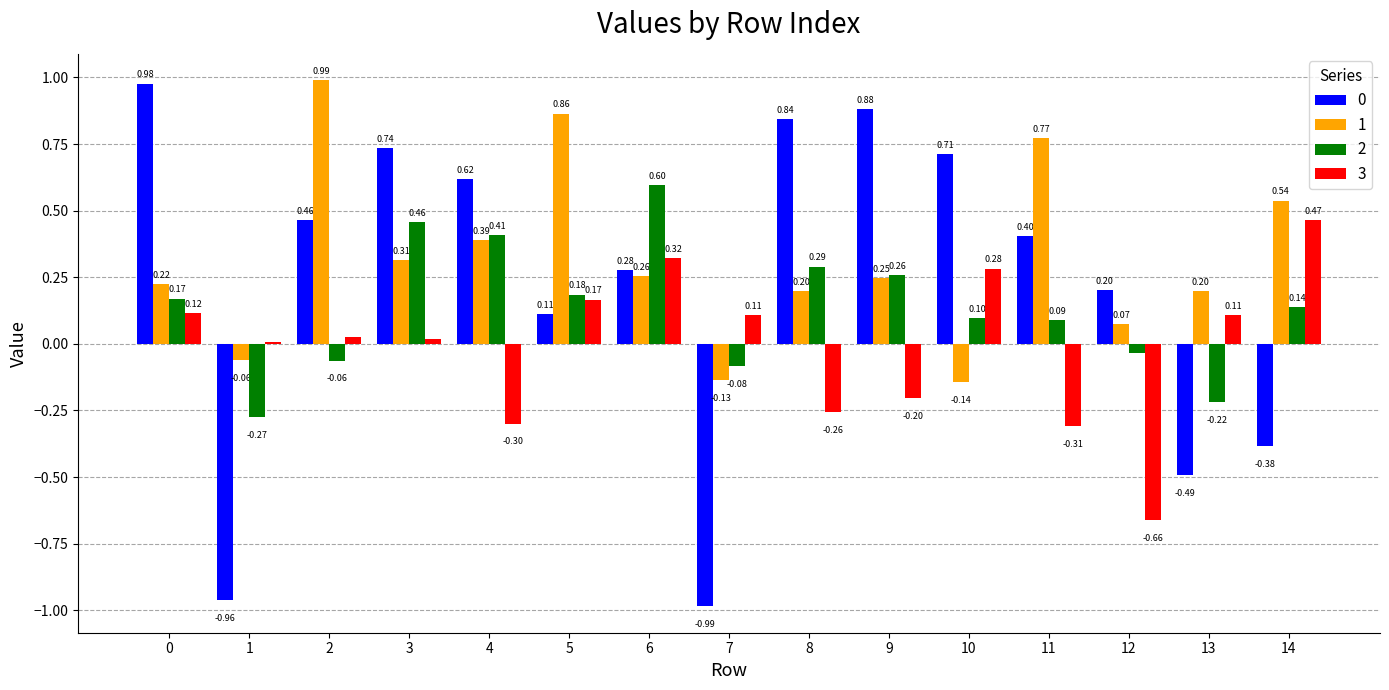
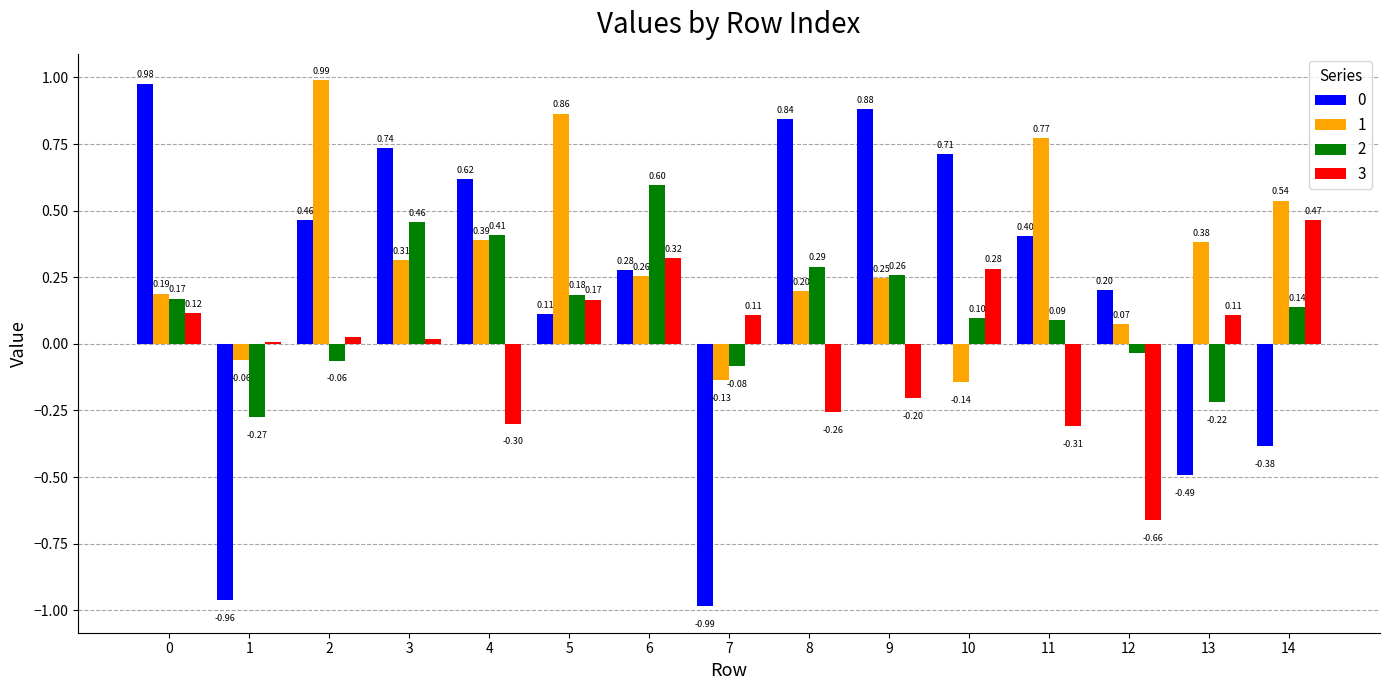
1, 0: 0.22 -> 0.19
1, 13: 0.20 -> 0.38
